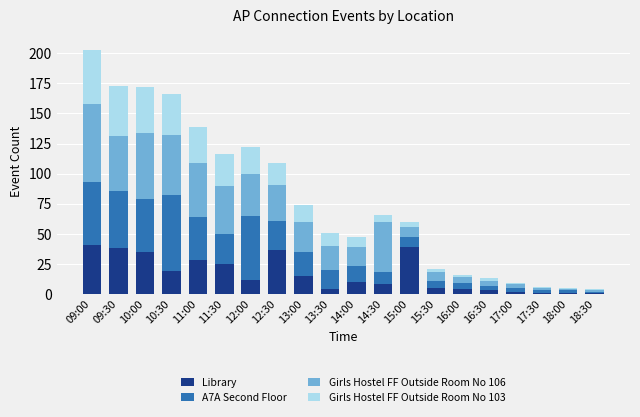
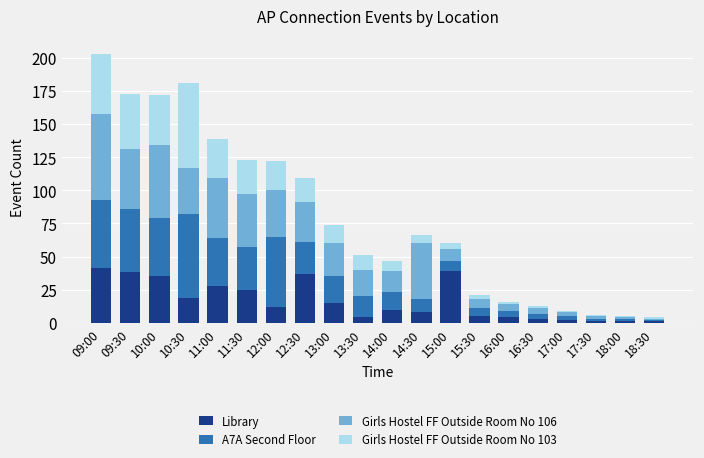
Girls Hostel FF Outside Room No 106, 10:30: 50 -> 35
Girls Hostel FF Outside Room No 103, 10:30: 34 -> 64
A7A Second Floor, 11:30: 25 -> 32
